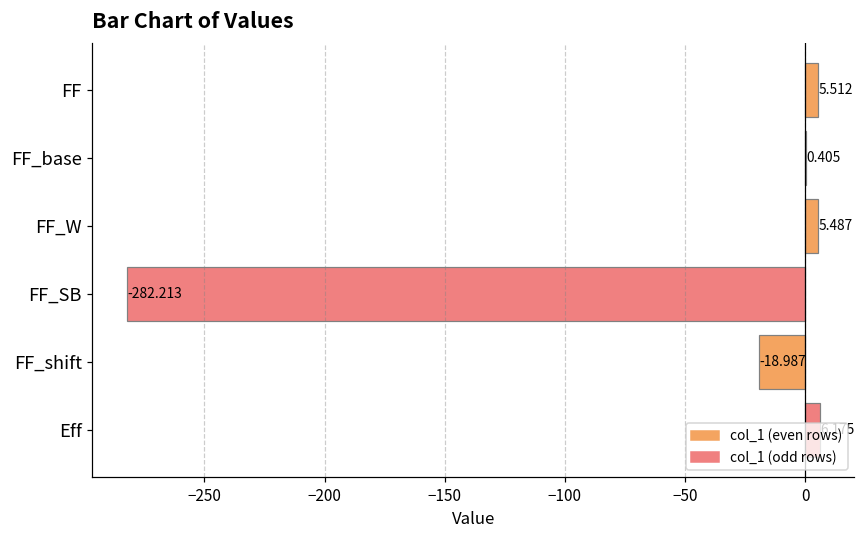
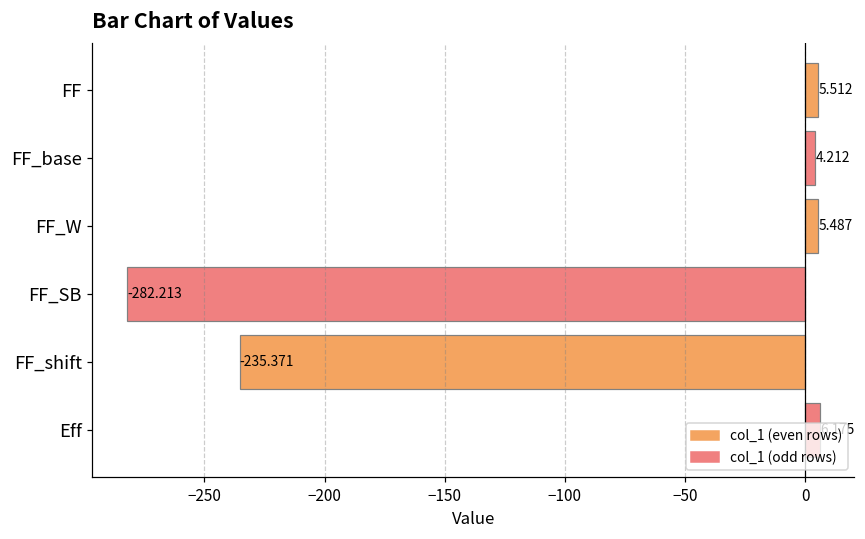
FF_base: 0.405 -> 4.212
FF_shift: -18.987 -> -235.371
